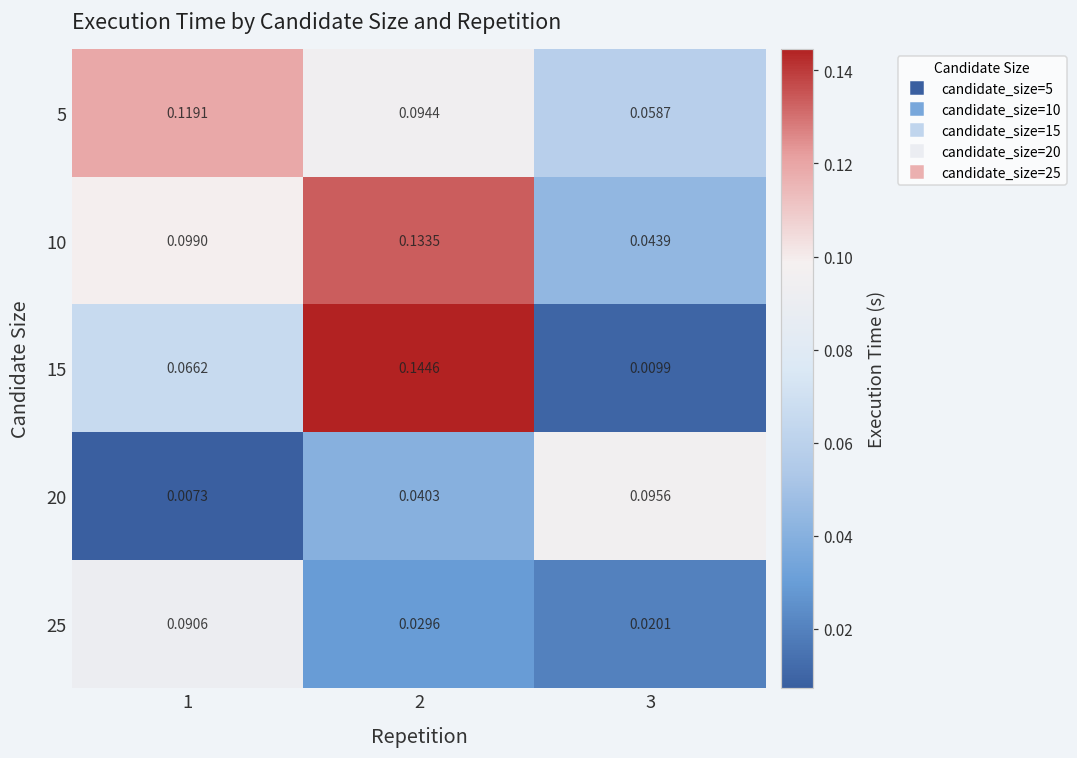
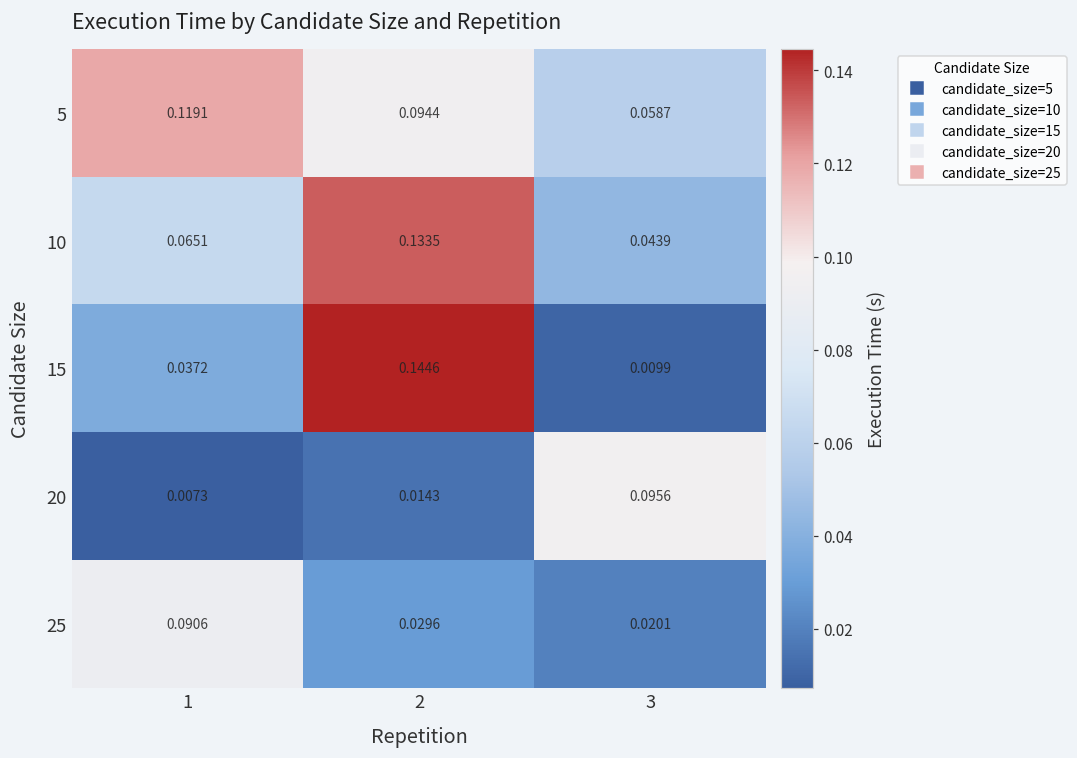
10, 1: 0.0990 -> 0.0651
15, 1: 0.0662 -> 0.0372
20, 2: 0.0403 -> 0.0143
